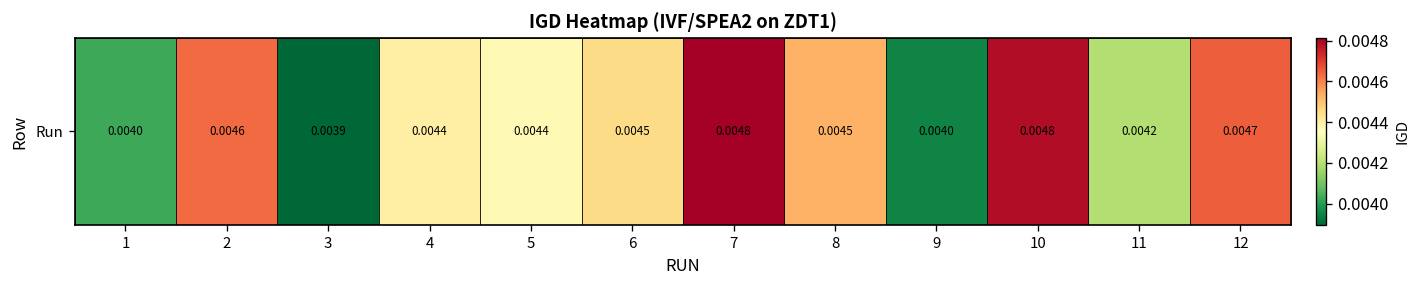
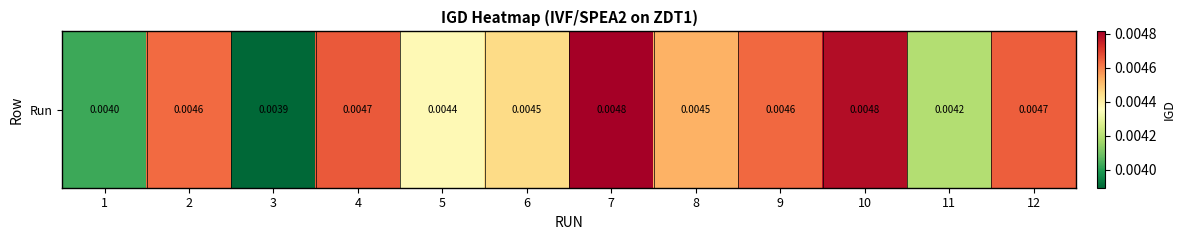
Run, 4: 0.0044 -> 0.0047
Run, 9: 0.0040 -> 0.0046
